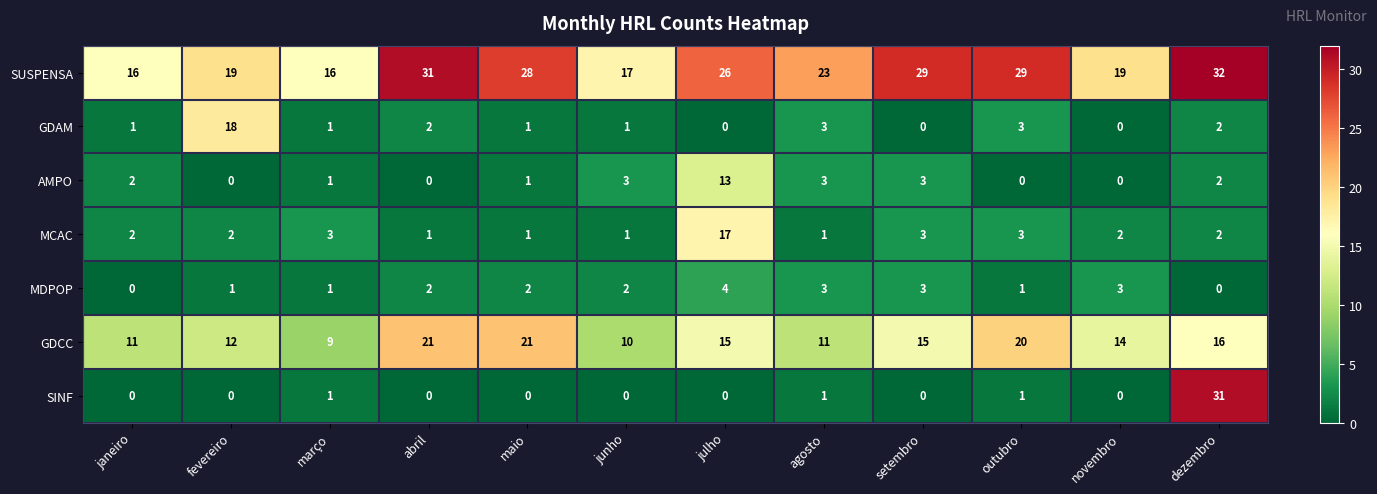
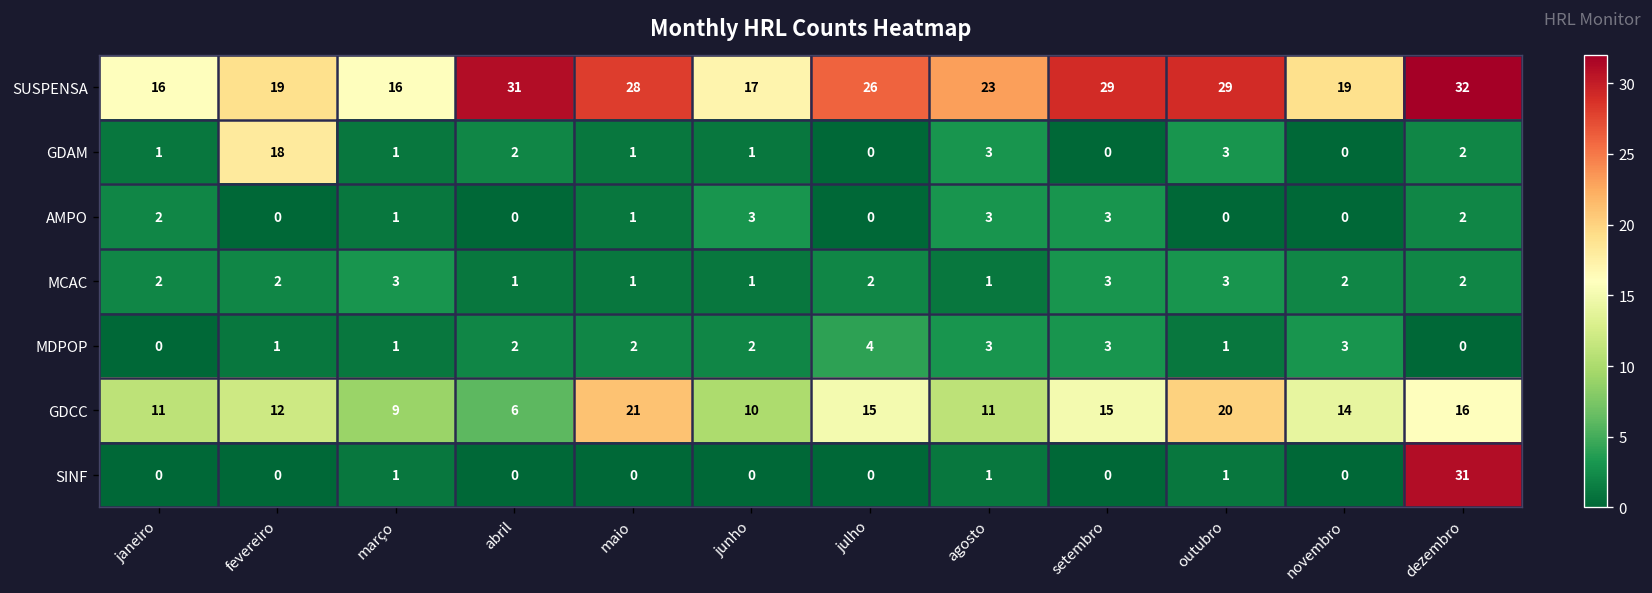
AMPO, julho: 13 -> 0
MCAC, julho: 17 -> 2
GDCC, abril: 21 -> 6
